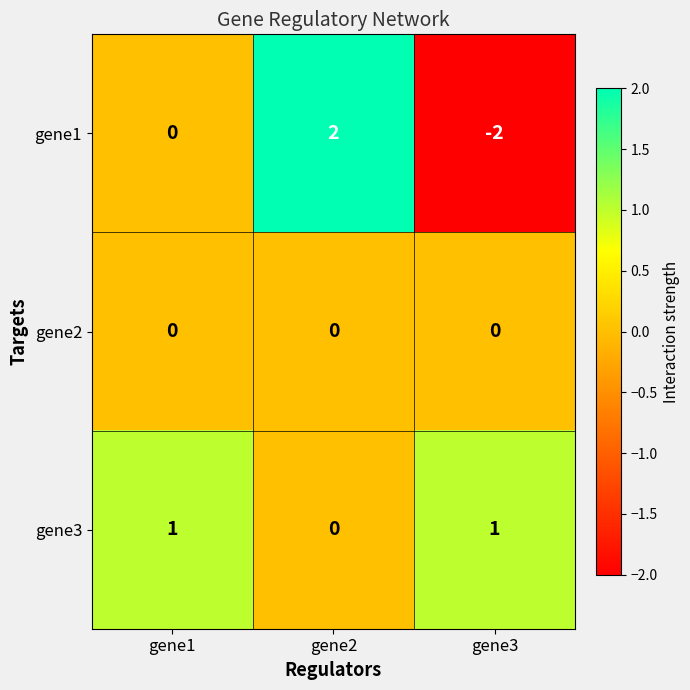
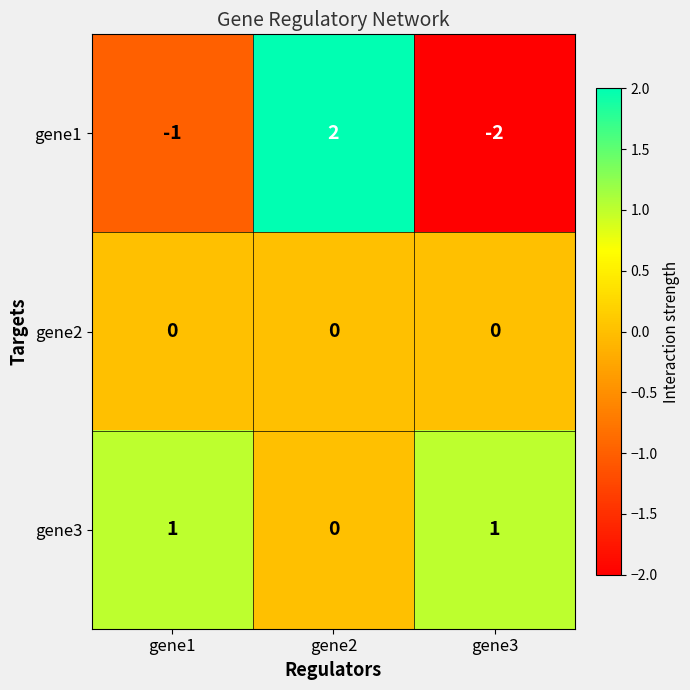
gene1, gene1: 0 -> -1
